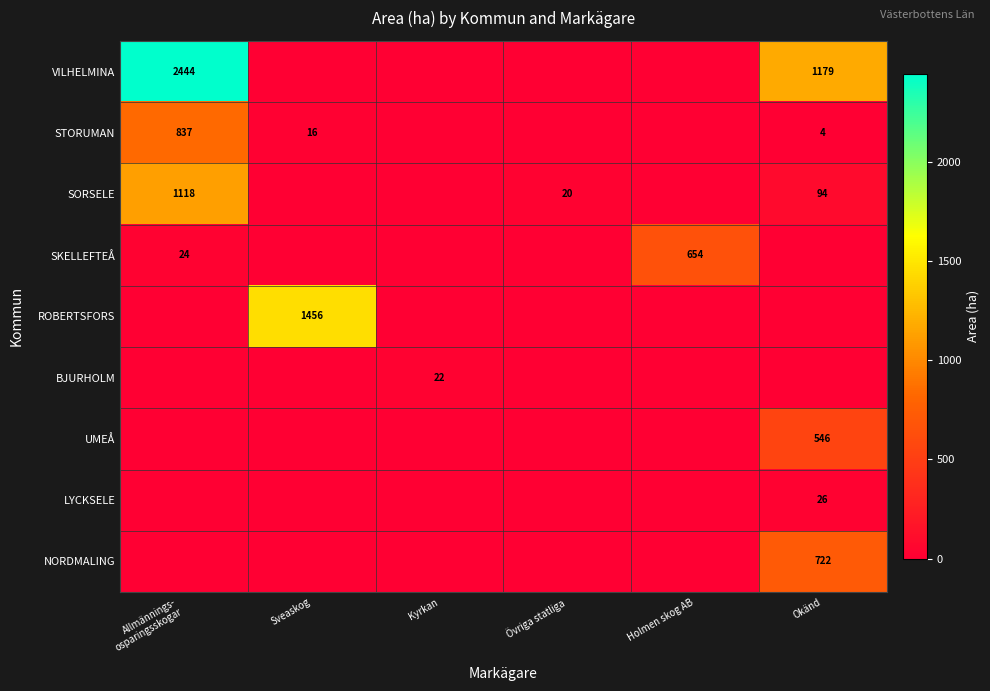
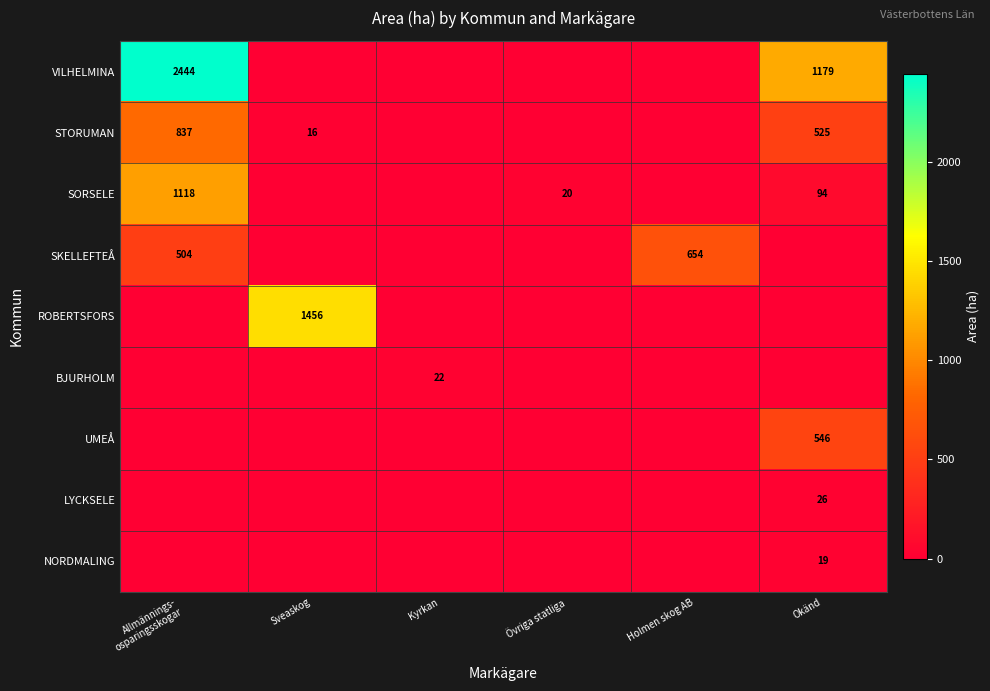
STORUMAN, Okänd: 4 -> 525
SKELLEFTEÅ, Allmännings- osparingsskogar: 24 -> 504
NORDMALING, Okänd: 722 -> 19
